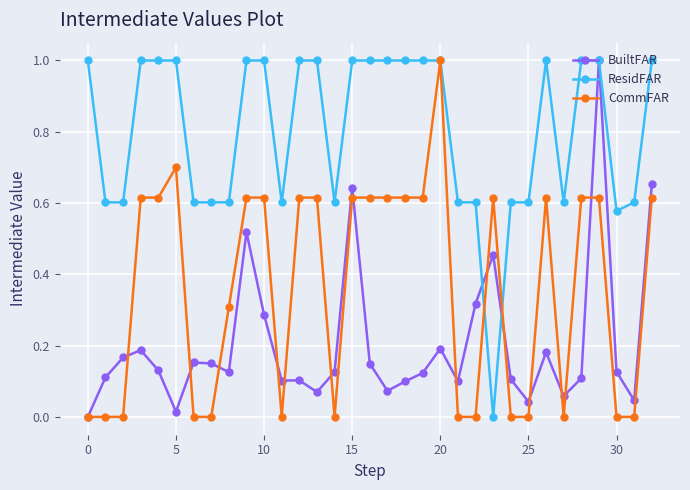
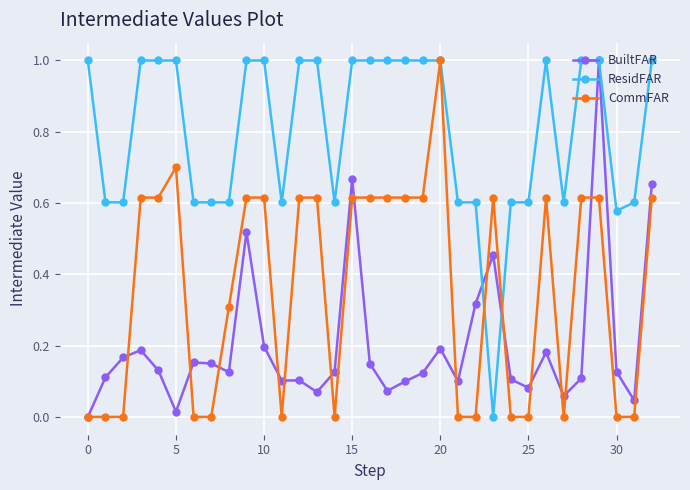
BuiltFAR, 10: 0.29 -> 0.20
BuiltFAR, 15: 0.64 -> 0.67
BuiltFAR, 25: 0.04 -> 0.08
